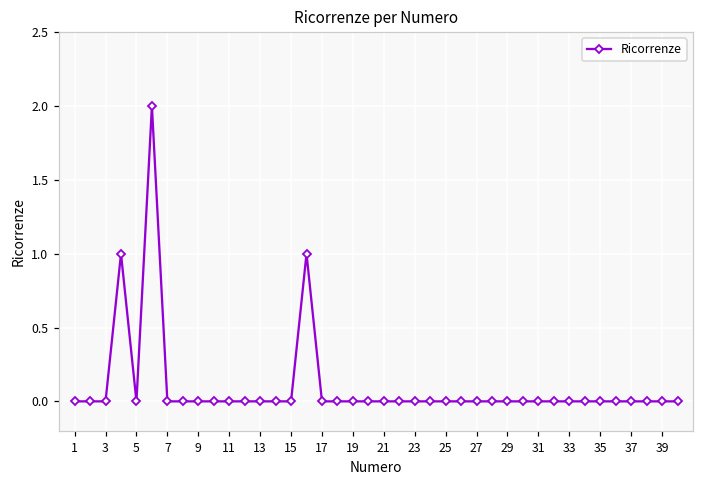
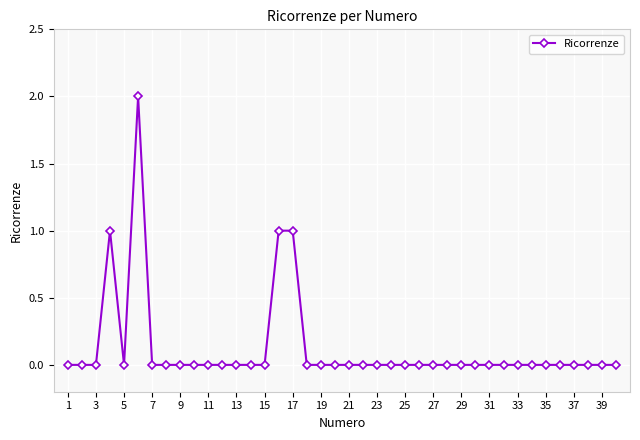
17: 0 -> 1
